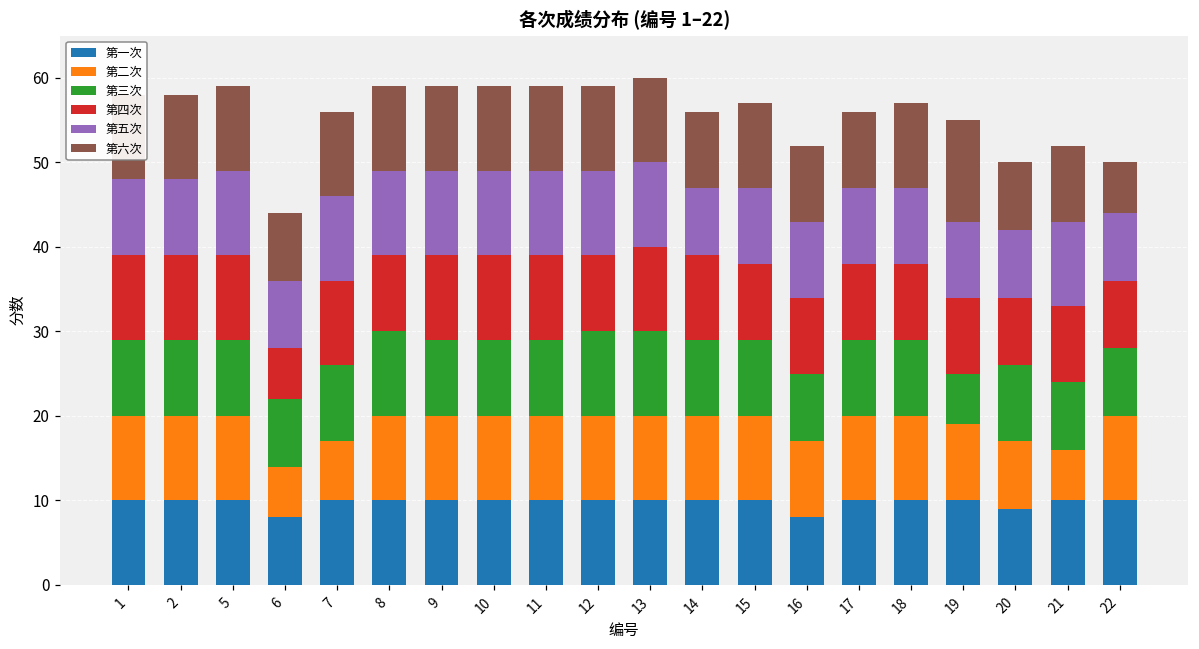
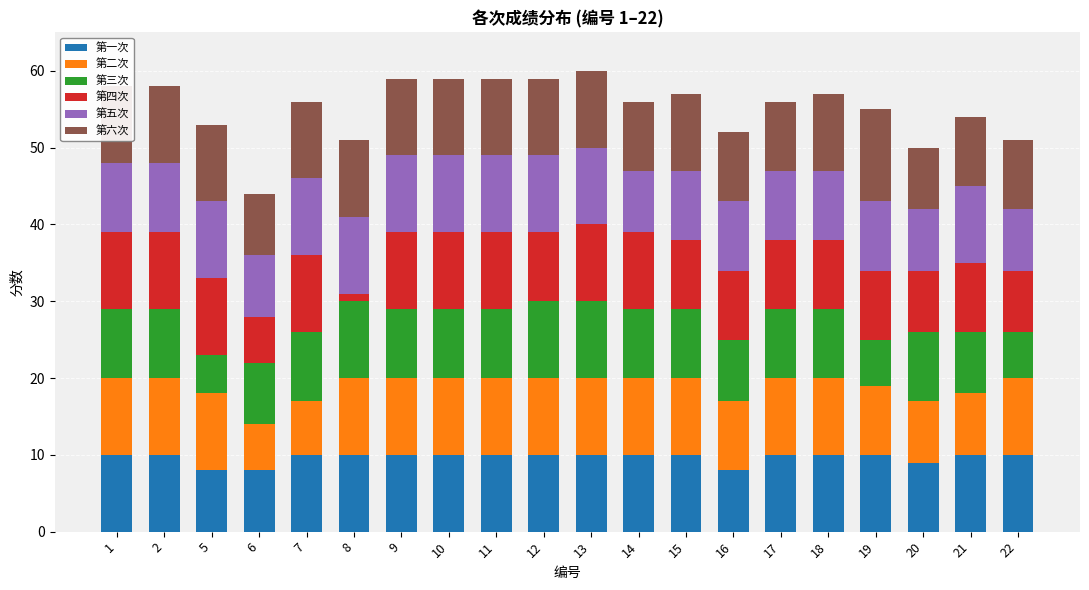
第一次, 5: 10 -> 8
第三次, 5: 9 -> 5
第四次, 8: 9 -> 1
第二次, 21: 6 -> 8
第三次, 22: 8 -> 6
第六次, 22: 6 -> 9
